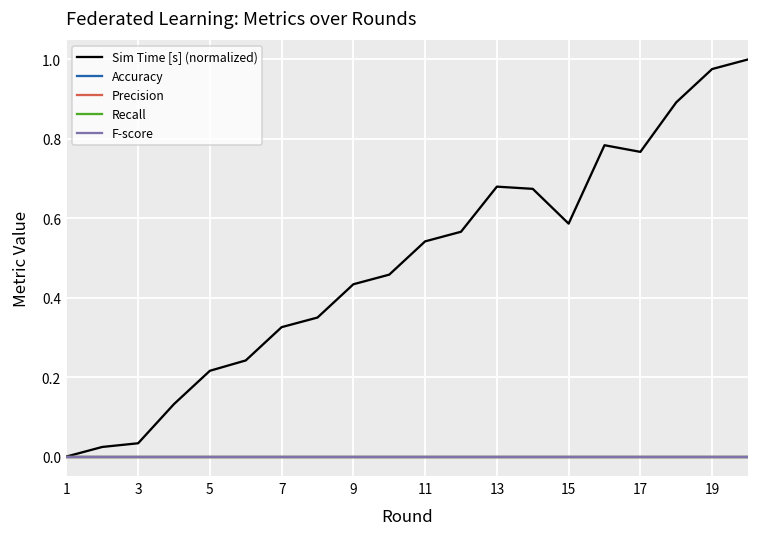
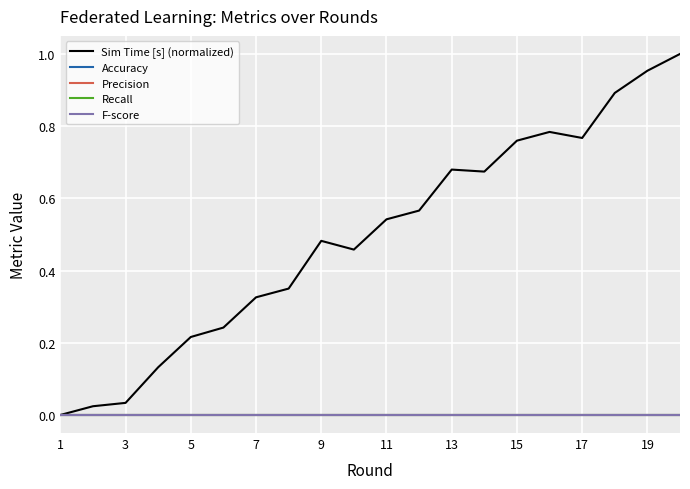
Sim Time [s] (normalized), 9: 0.43 -> 0.48
Sim Time [s] (normalized), 15: 0.59 -> 0.76
Sim Time [s] (normalized), 19: 0.98 -> 0.95
